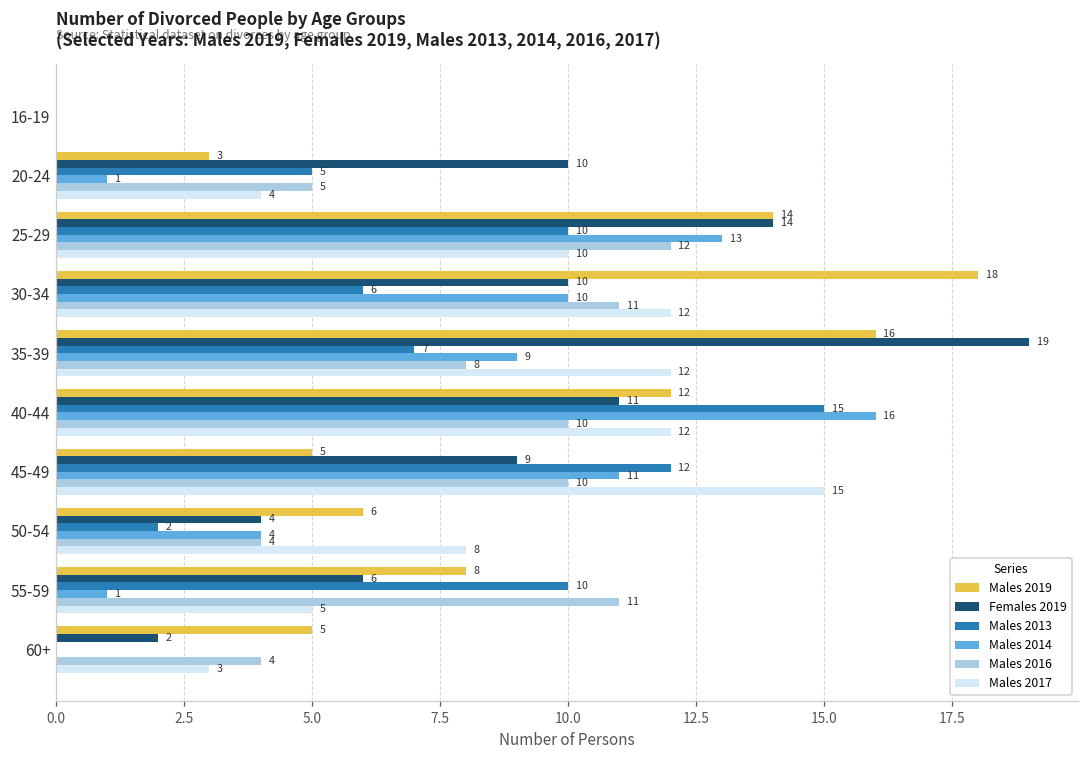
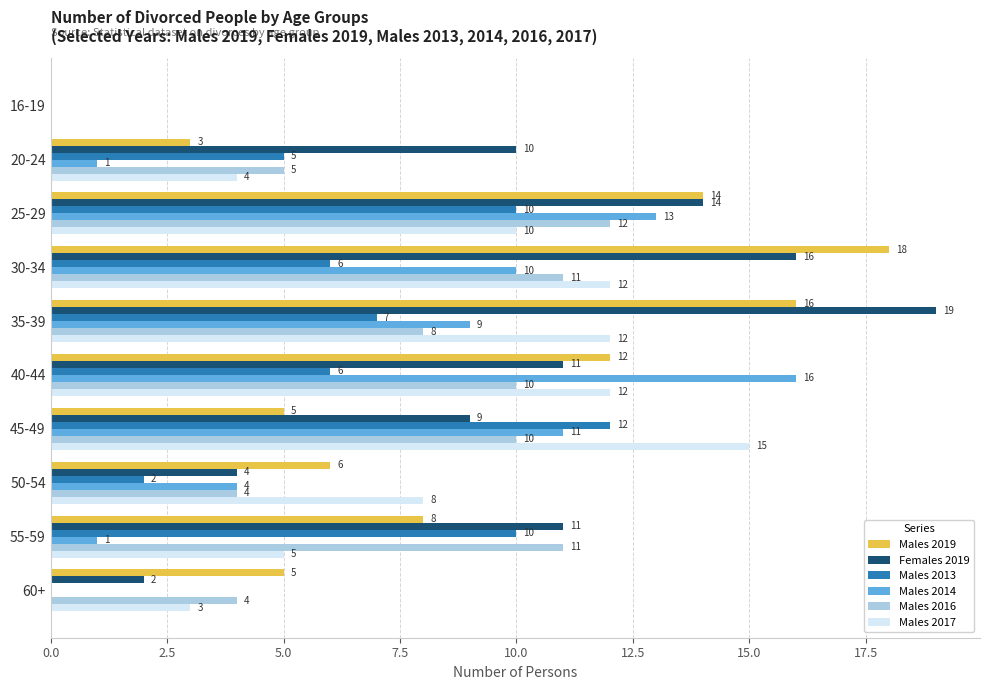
Females 2019, 30-34: 10 -> 16
Males 2013, 40-44: 15 -> 6
Females 2019, 55-59: 6 -> 11
